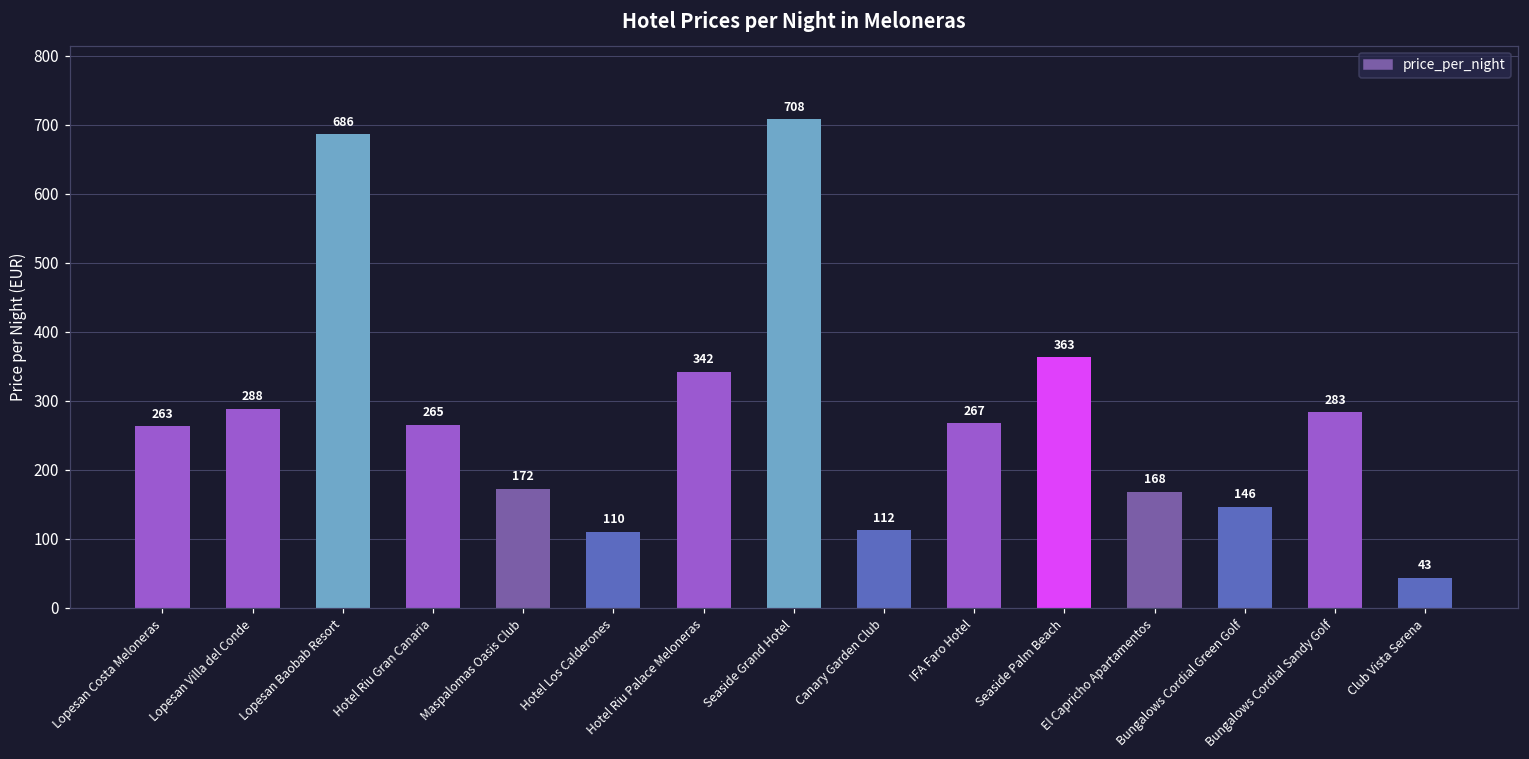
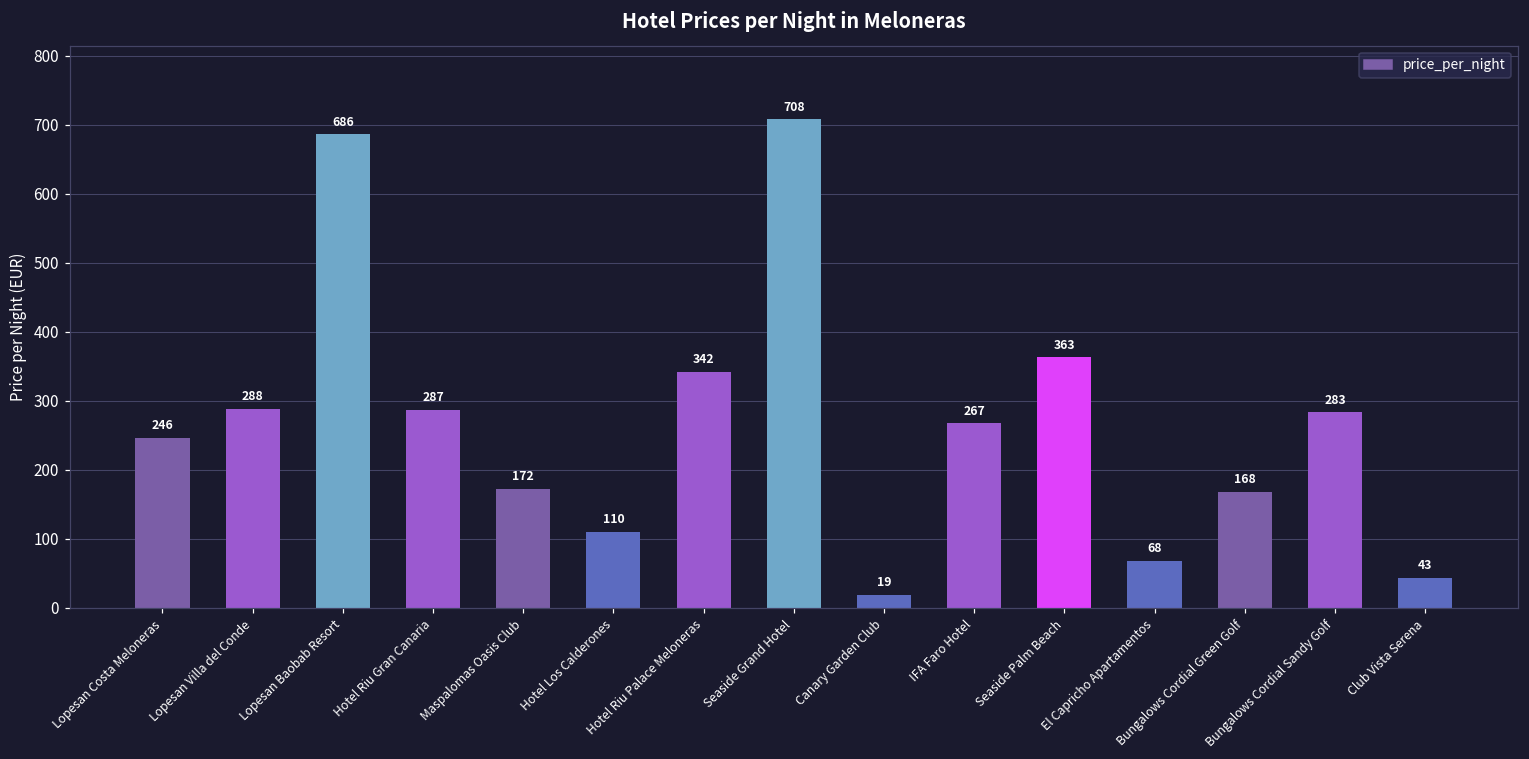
Lopesan Costa Meloneras: 263 -> 246
Hotel Riu Gran Canaria: 265 -> 287
Canary Garden Club: 112 -> 19
El Capricho Apartamentos: 168 -> 68
Bungalows Cordial Green Golf: 146 -> 168
